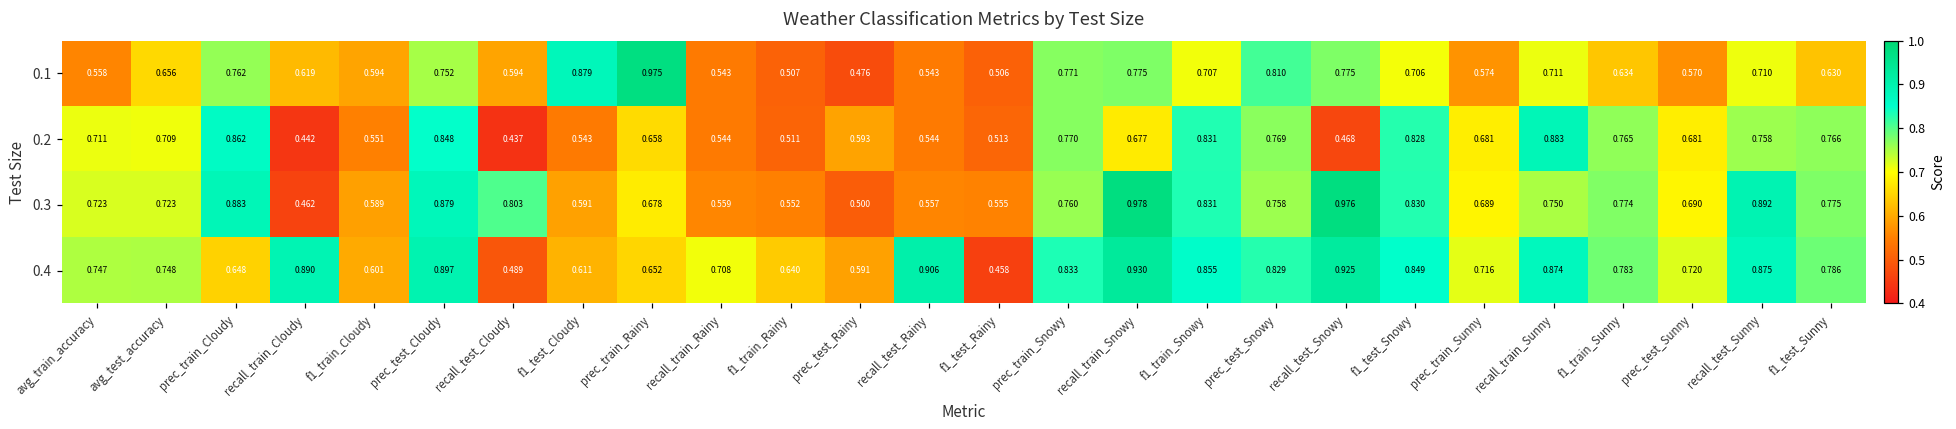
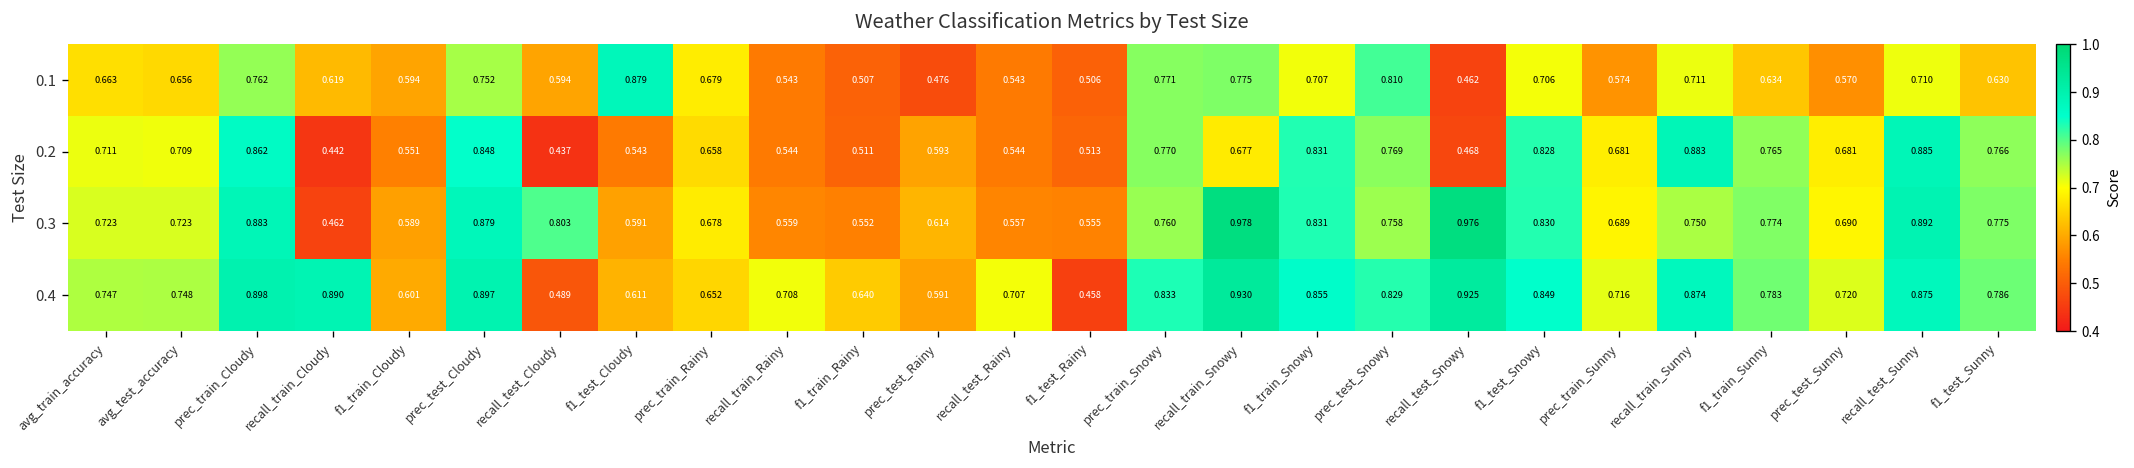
0.1, avg_train_accuracy: 0.558 -> 0.663
0.1, prec_train_Rainy: 0.975 -> 0.679
0.1, recall_test_Snowy: 0.775 -> 0.462
0.2, recall_test_Sunny: 0.758 -> 0.885
0.3, prec_test_Rainy: 0.500 -> 0.614
0.4, prec_train_Cloudy: 0.648 -> 0.898
0.4, recall_test_Rainy: 0.906 -> 0.707
